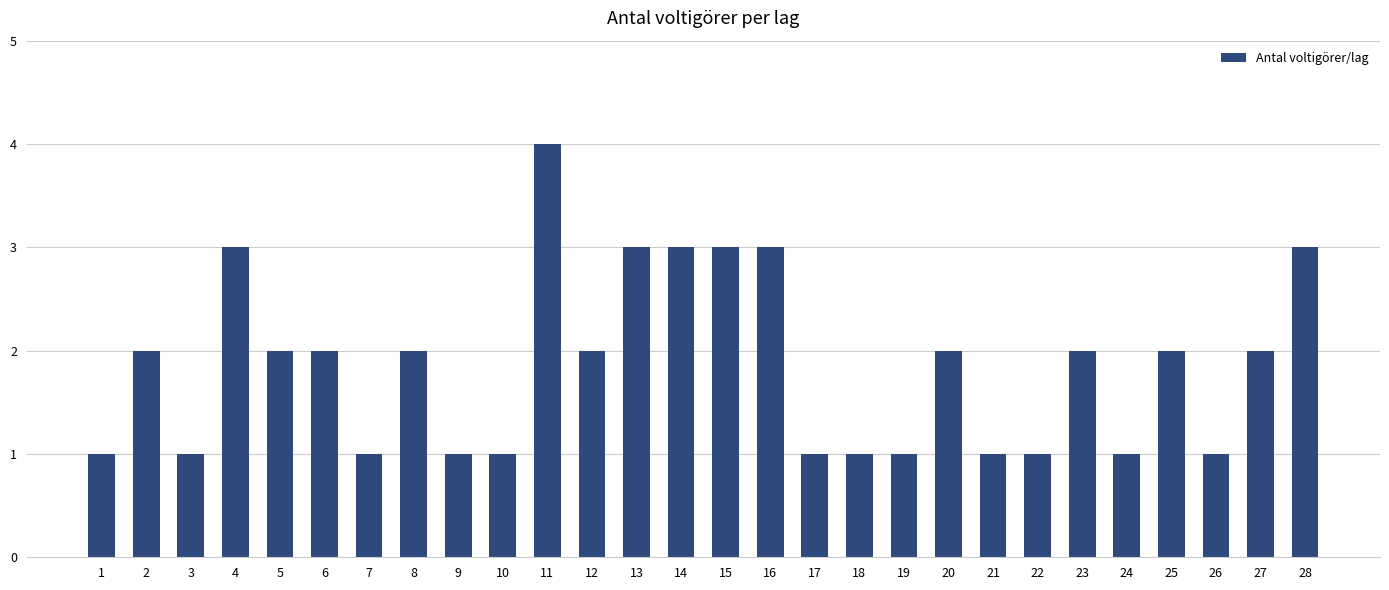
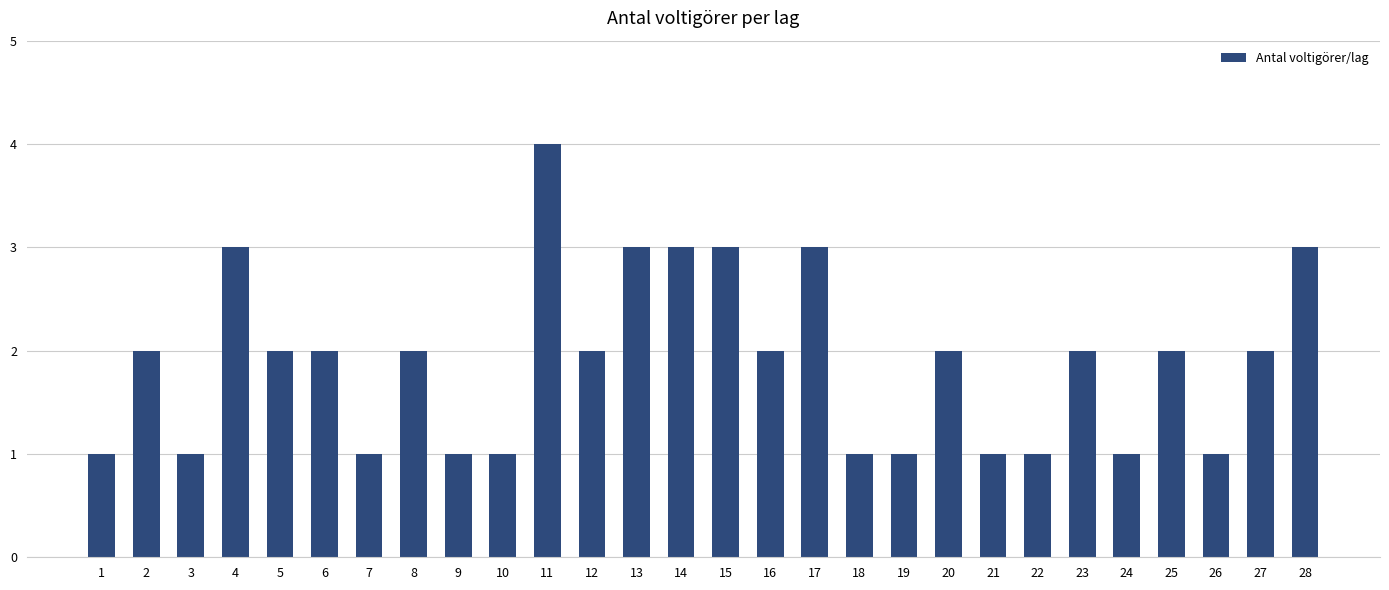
16: 3 -> 2
17: 1 -> 3
